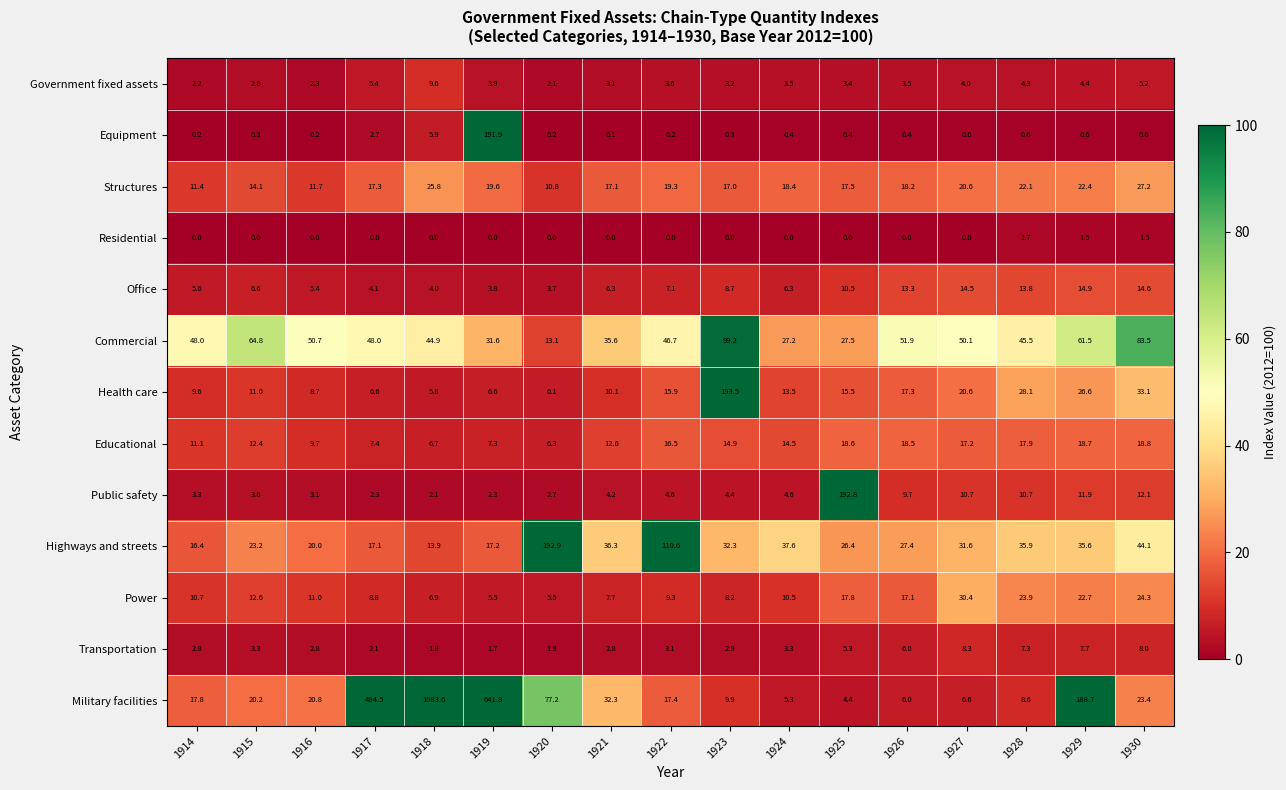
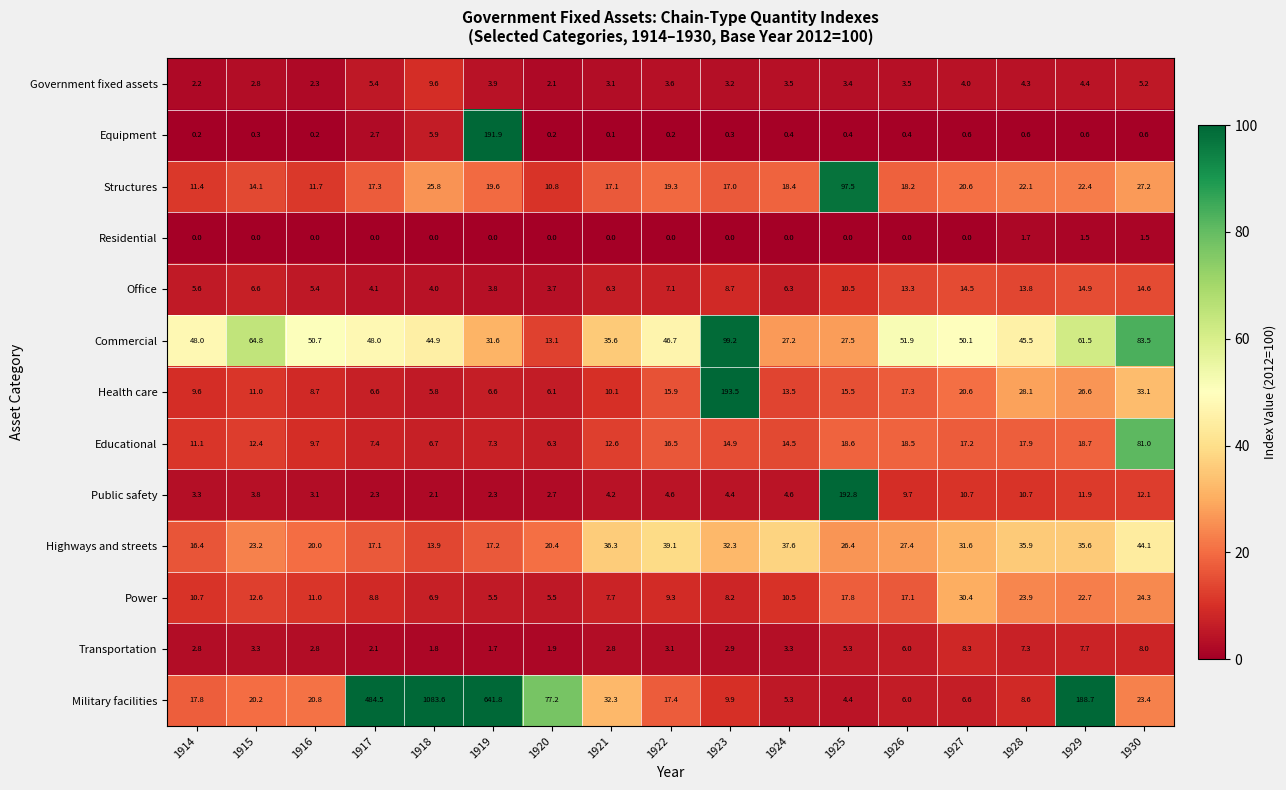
Structures, 1925: 17.5 -> 97.5
Educational, 1930: 18.8 -> 81.0
Highways and streets, 1920: 192.9 -> 20.4
Highways and streets, 1922: 110.6 -> 39.1
